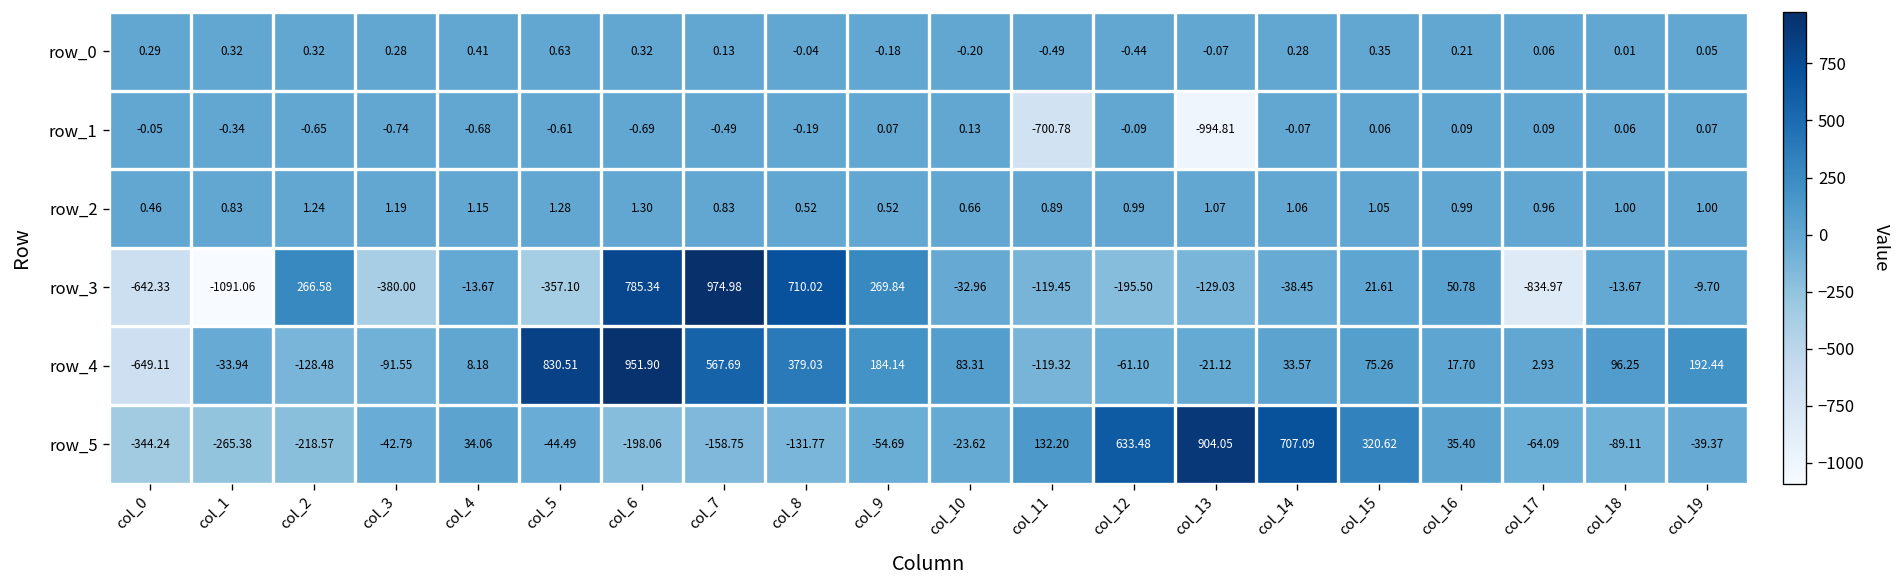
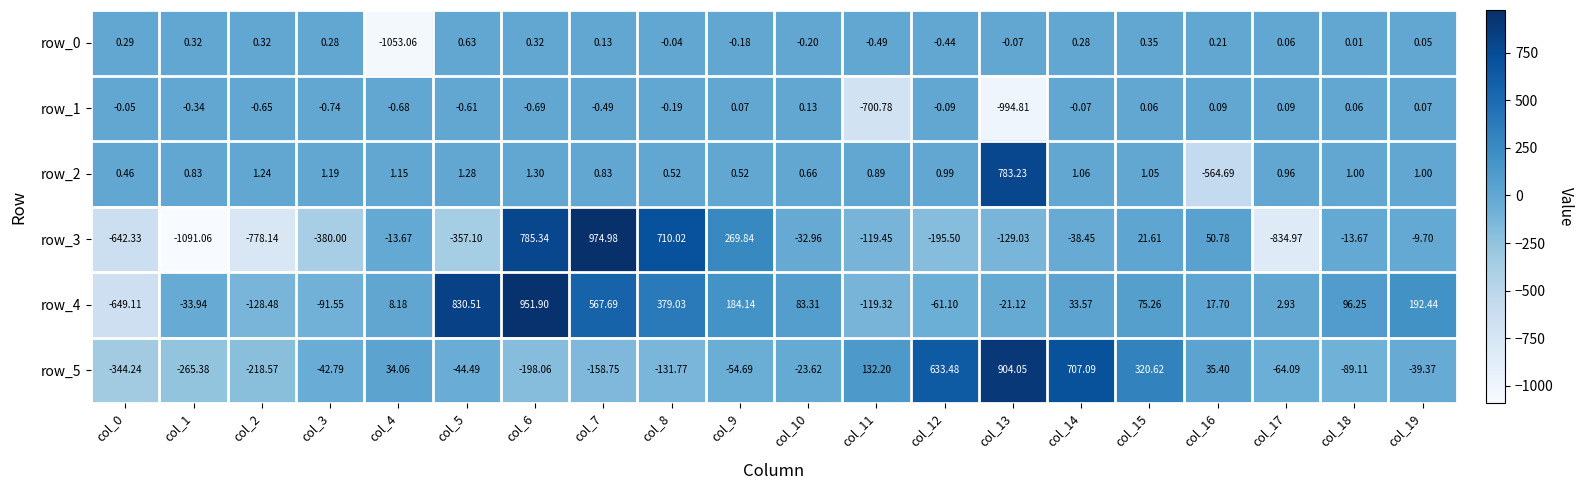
row_0, col_4: 0.41 -> -1053.06
row_2, col_13: 1.07 -> 783.23
row_2, col_16: 0.99 -> -564.69
row_3, col_2: 266.58 -> -778.14
